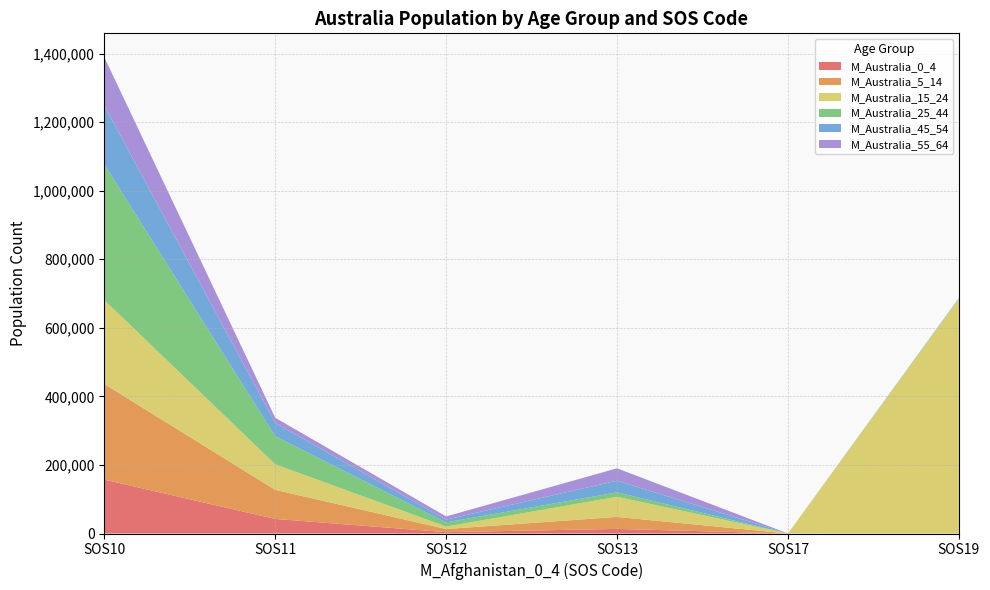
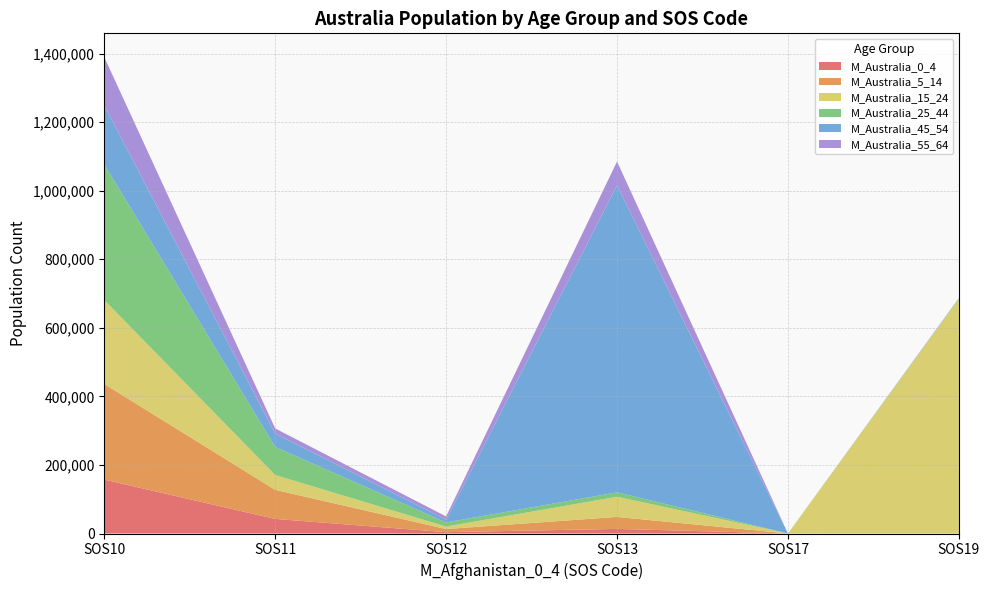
M_Australia_15_24, SOS11: 70,000 -> 40,000
M_Australia_45_54, SOS13: 30,000 -> 900,000
M_Australia_55_64, SOS13: 40,000 -> 70,000
